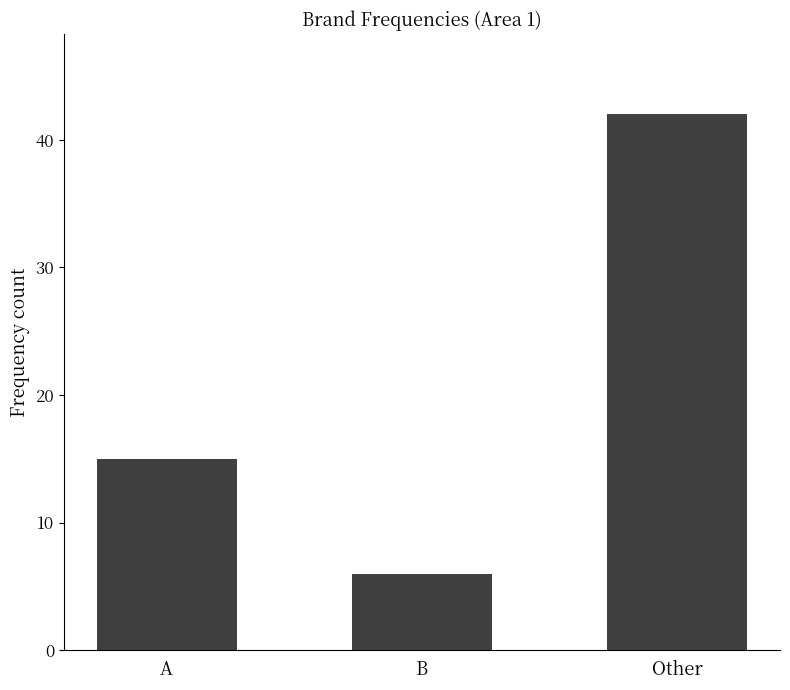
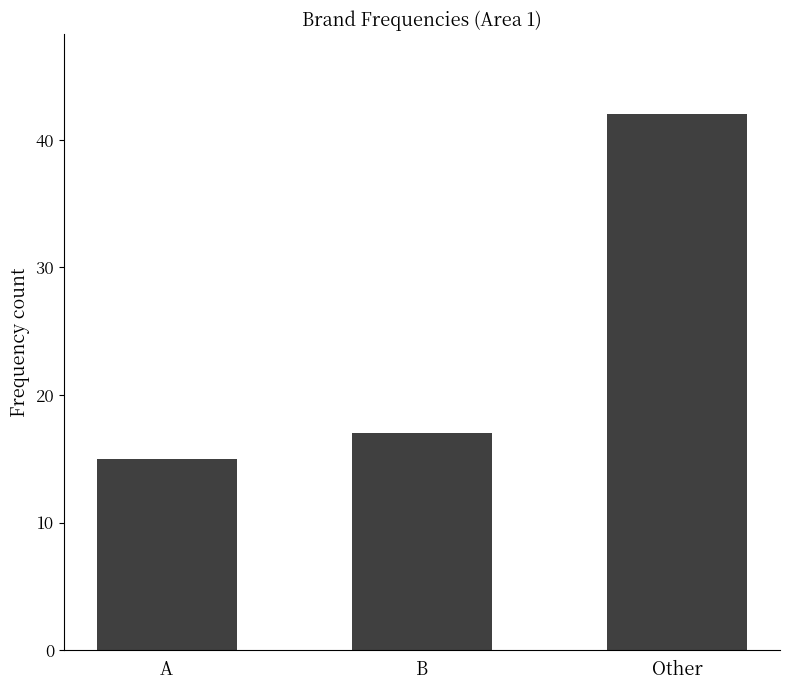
B: 6 -> 17
